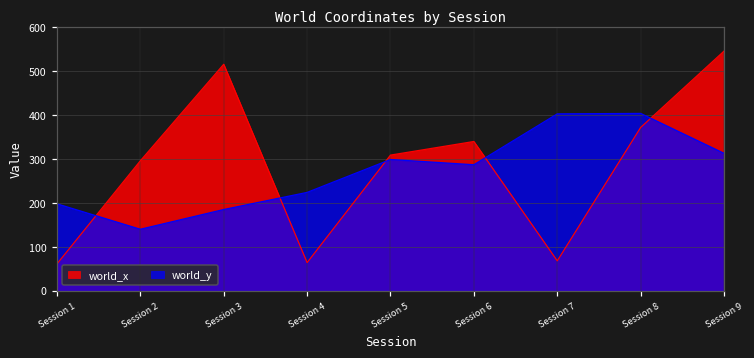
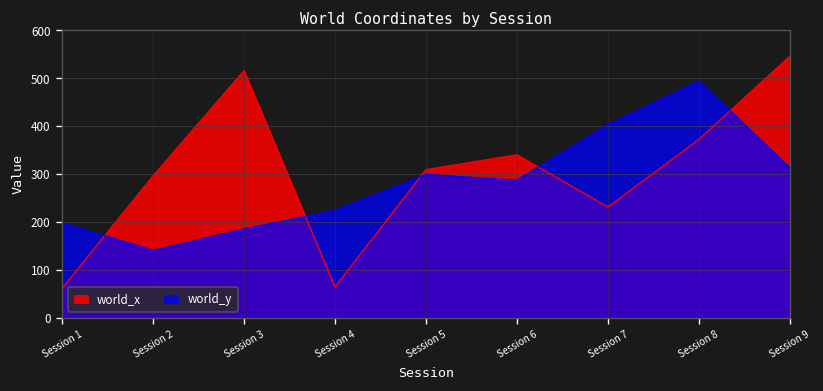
world_x, Session 7: 70 -> 230
world_y, Session 8: 400 -> 490
